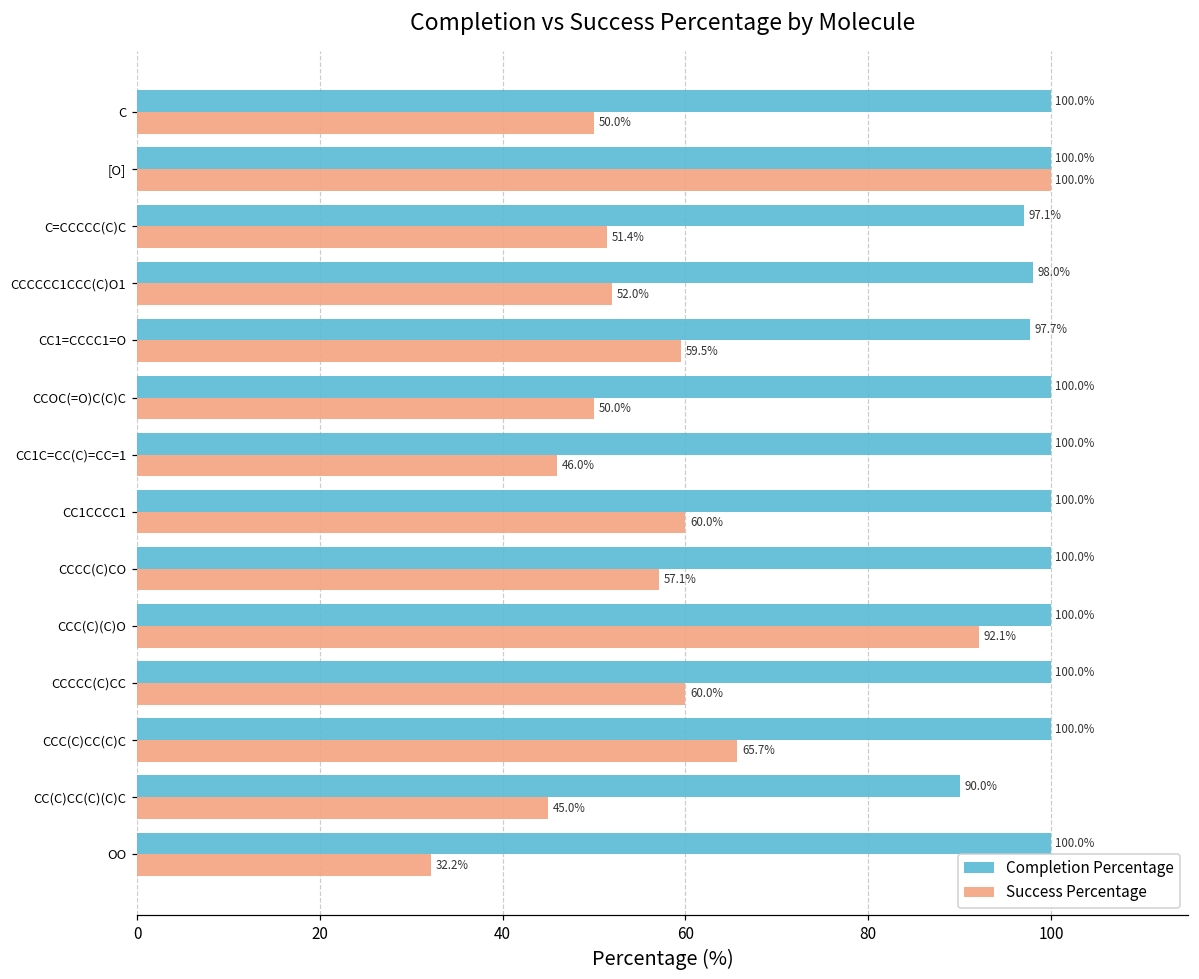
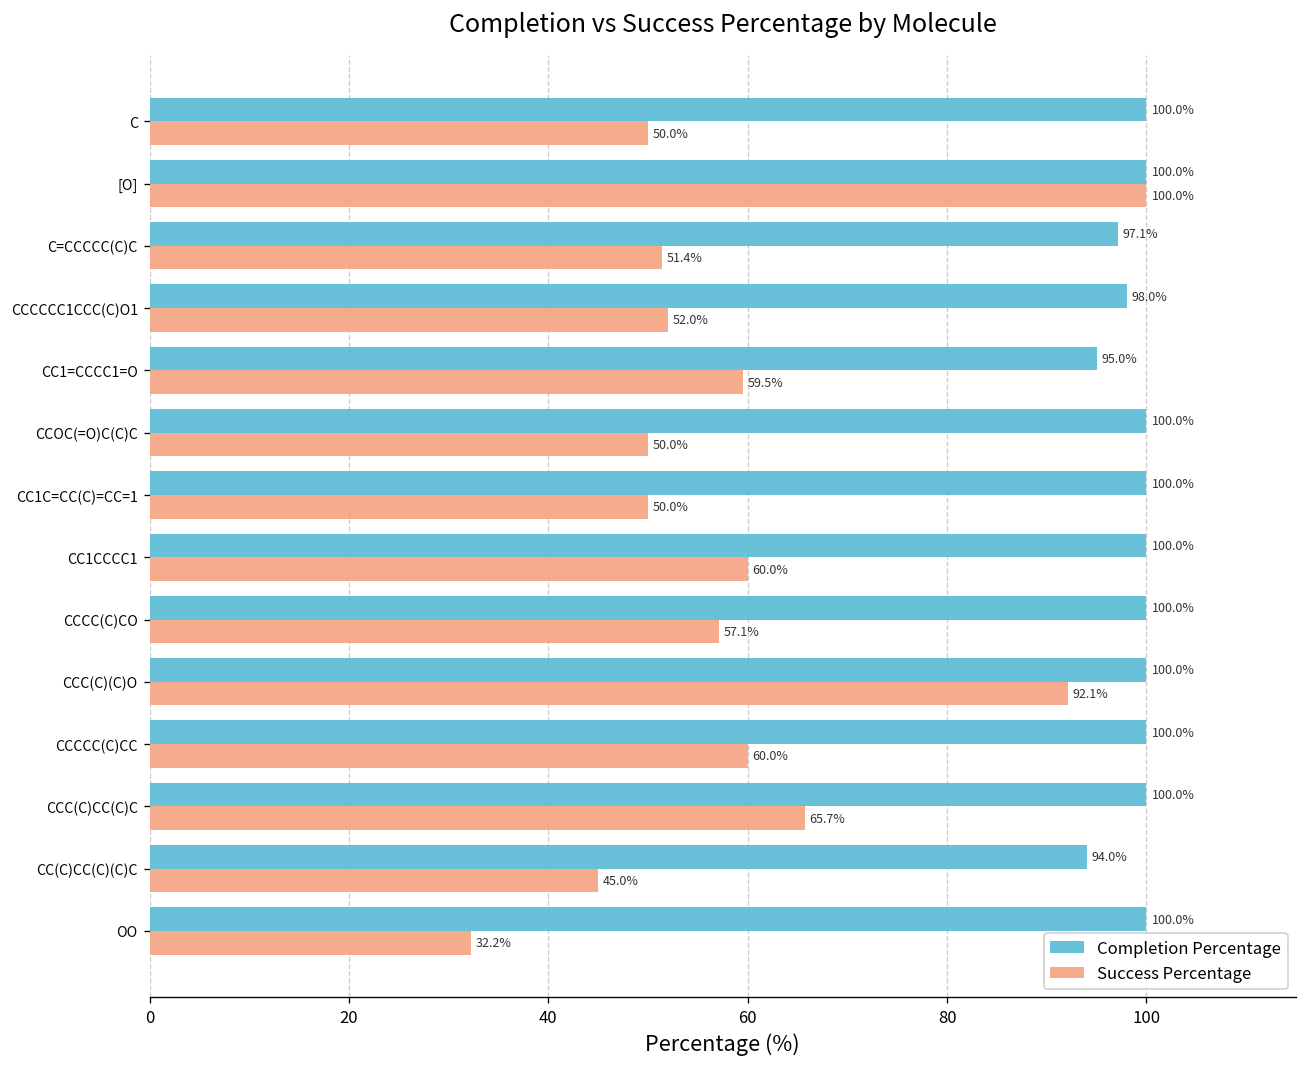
Completion Percentage, CC1=CCCC1=O: 97.7% -> 95.0%
Success Percentage, CC1C=CC(C)=CC=1: 46.0% -> 50.0%
Completion Percentage, CC(C)CC(C)(C)C: 90.0% -> 94.0%
